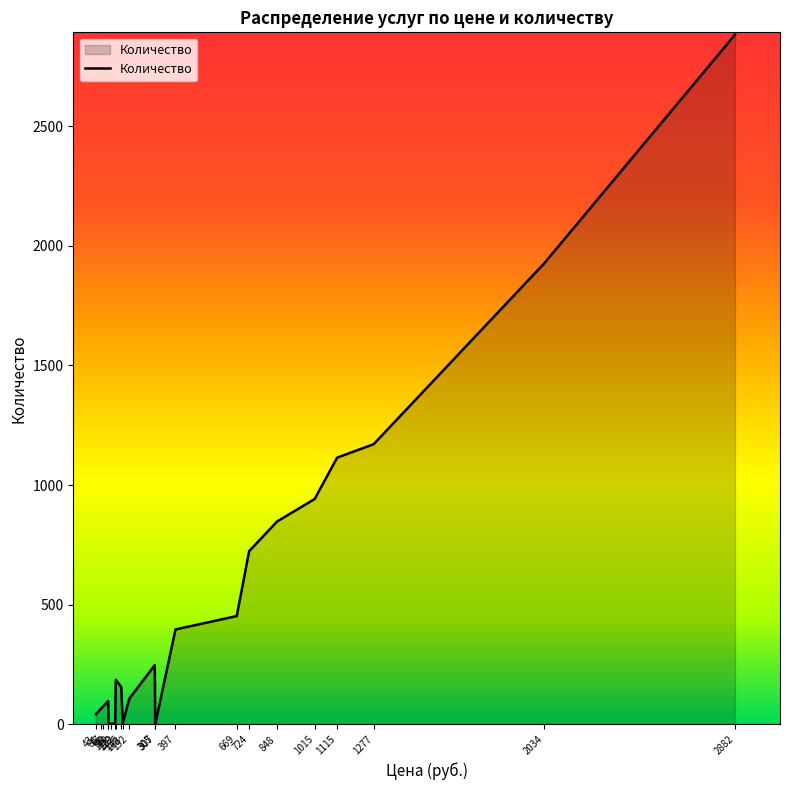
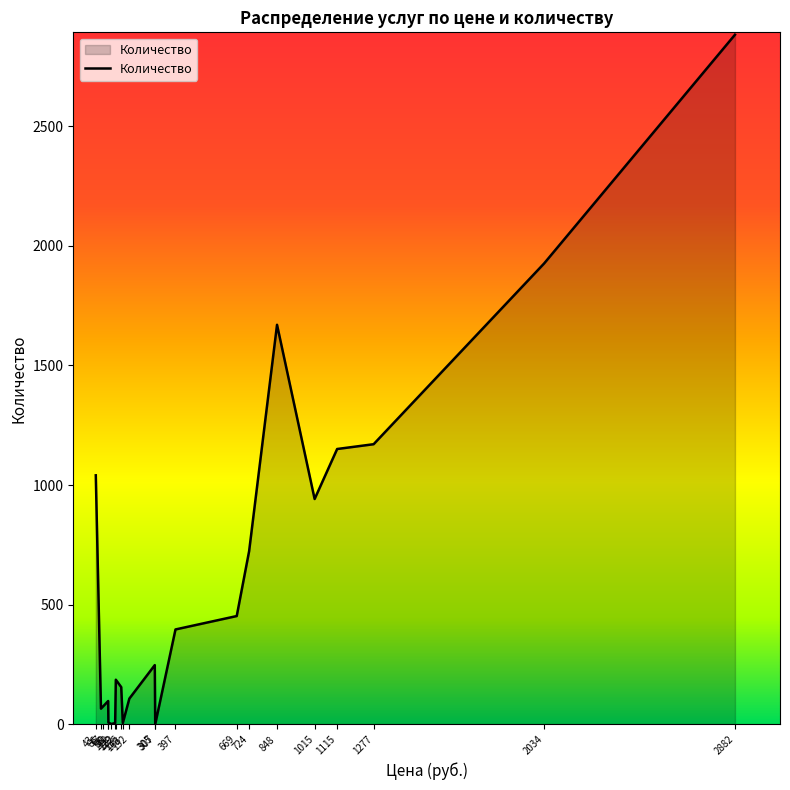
43: 40 -> 1040
848: 850 -> 1670
1115: 1120 -> 1150
